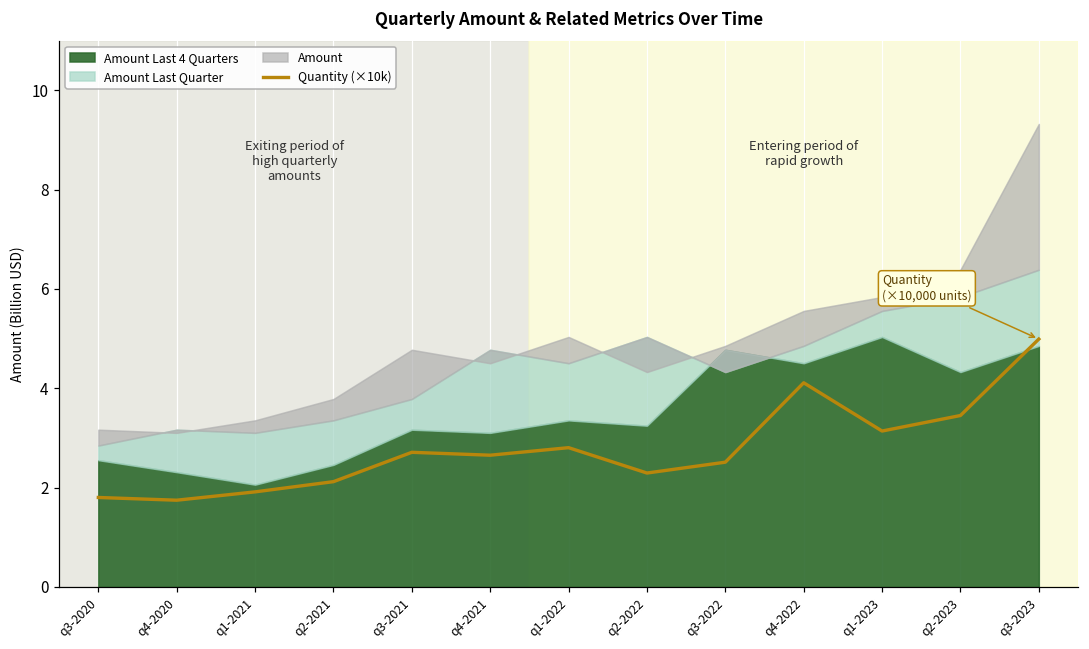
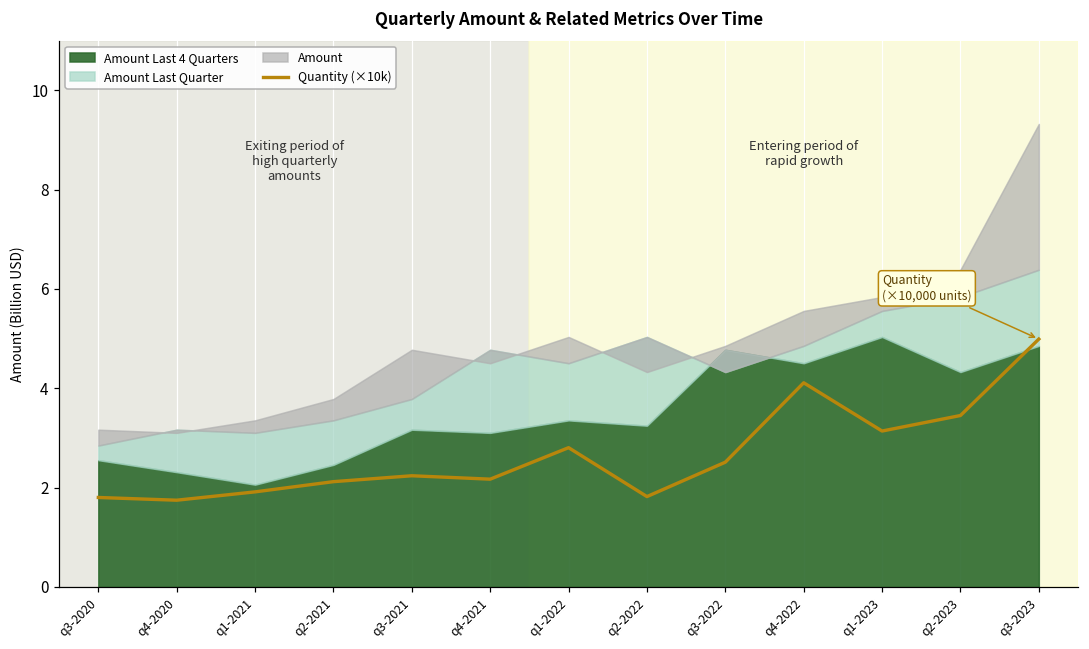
Quantity (×10k), q3-2021: 2.7 -> 2.2
Quantity (×10k), q4-2021: 2.7 -> 2.2
Quantity (×10k), q2-2022: 2.3 -> 1.8
